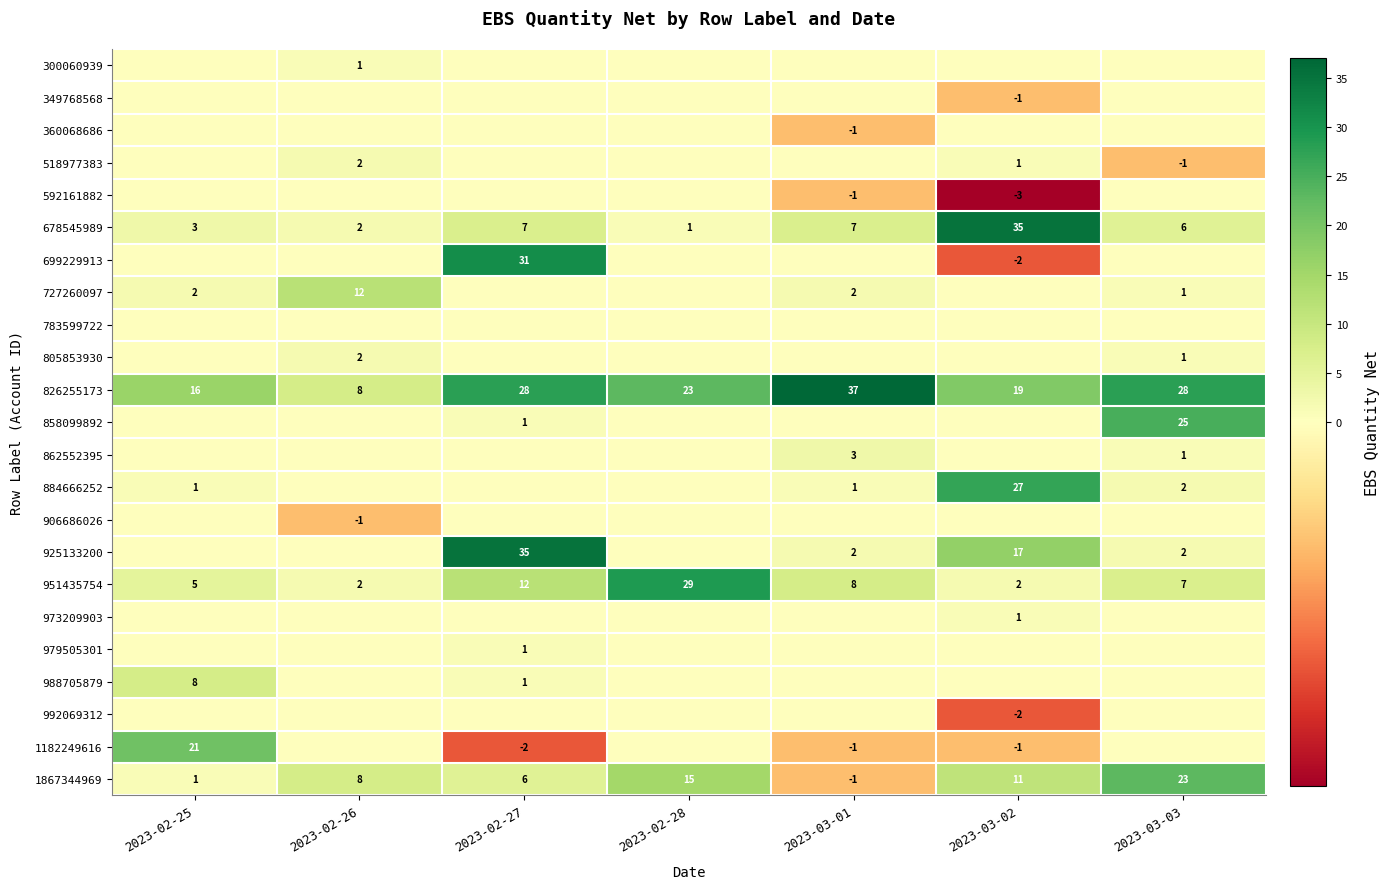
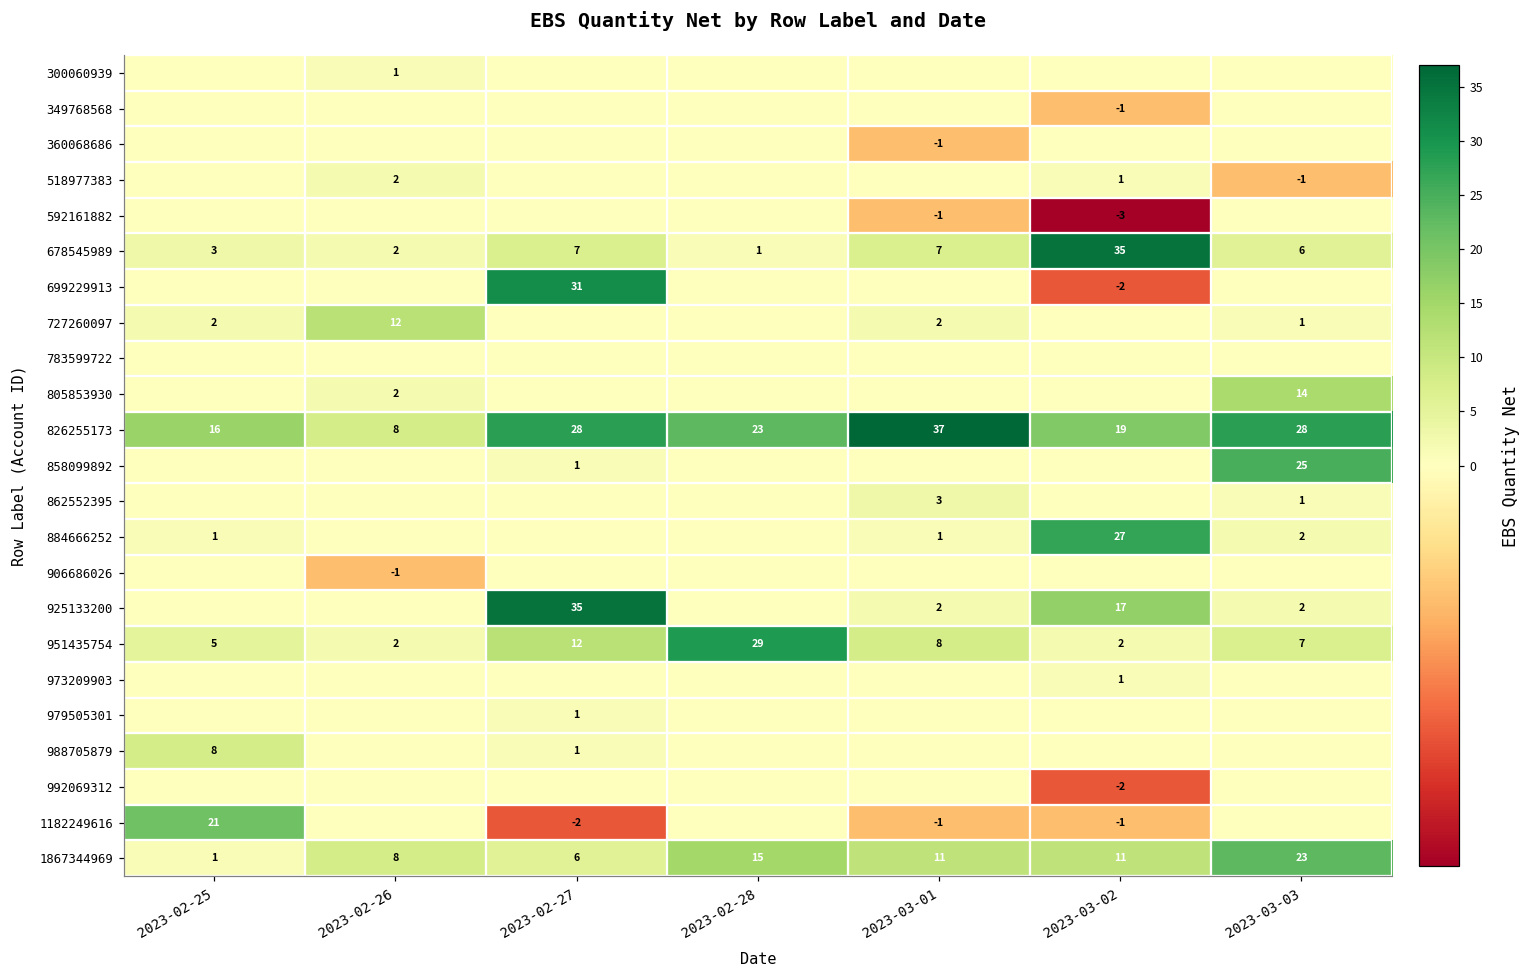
805853930, 2023-03-03: 1 -> 14
1867344969, 2023-03-01: -1 -> 11
